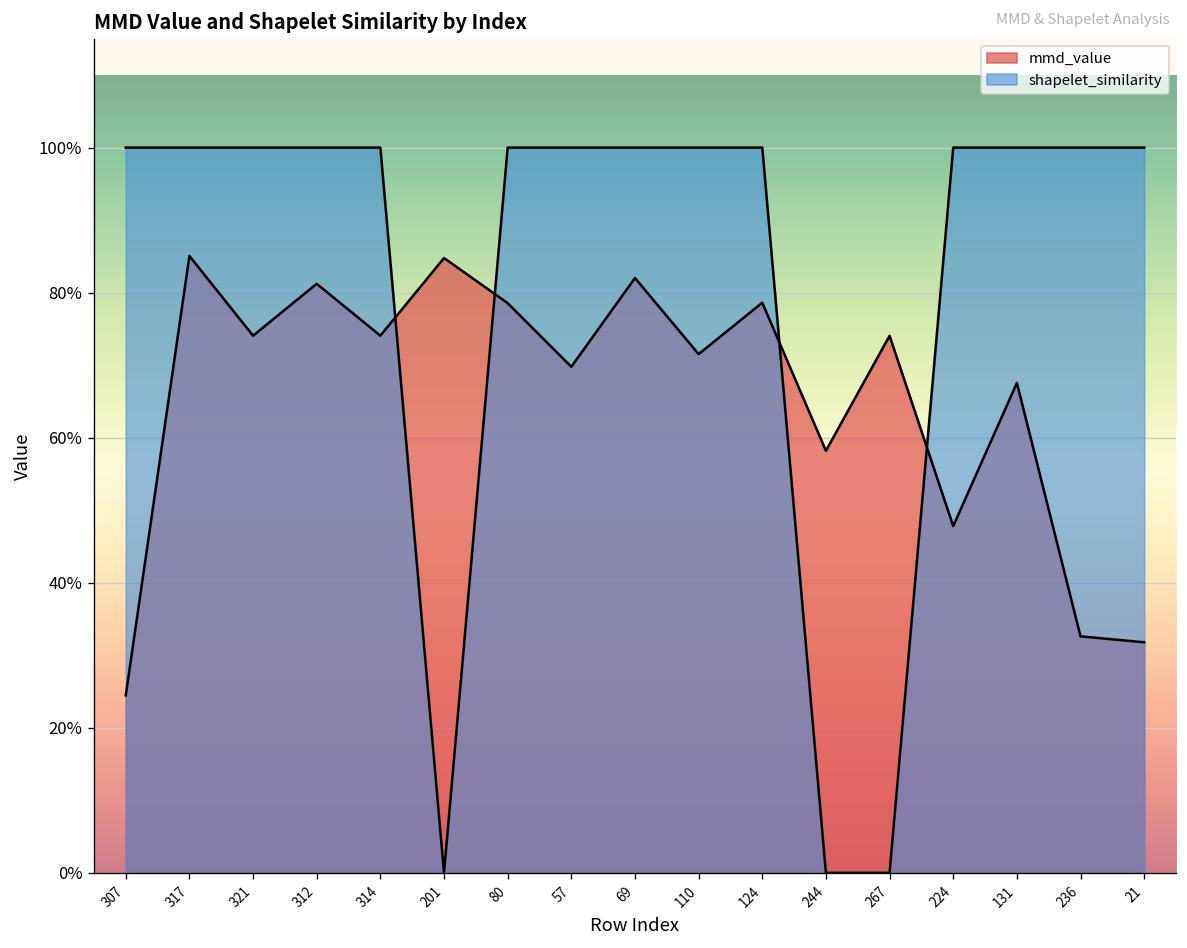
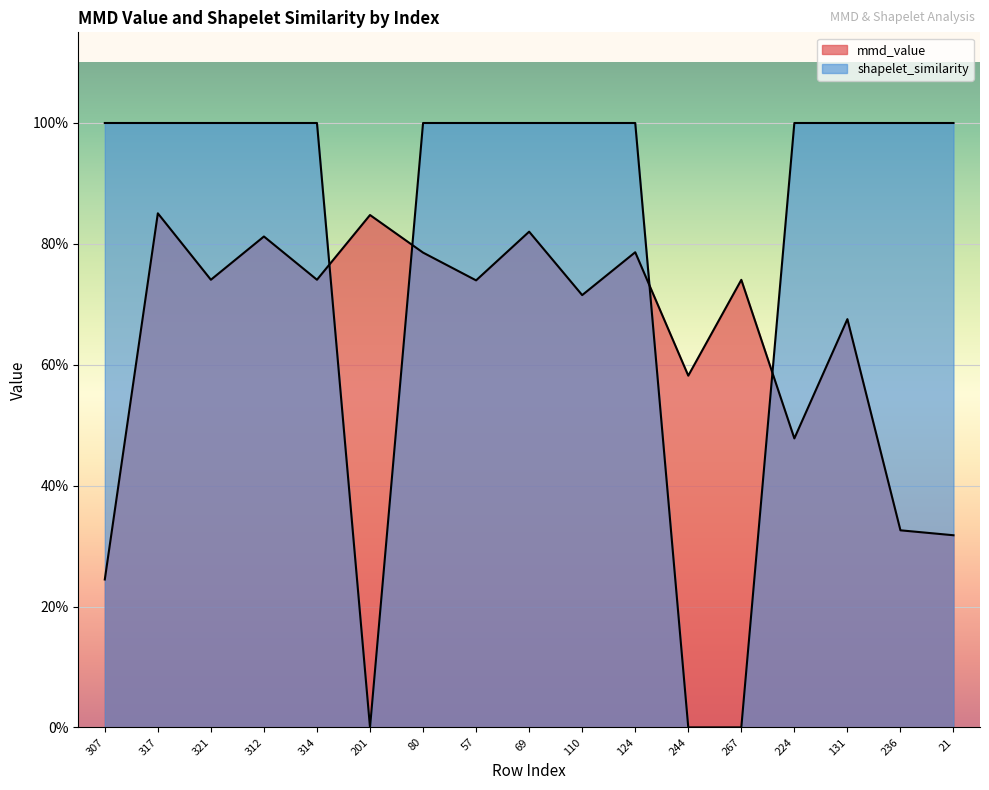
mmd_value, 57: 70% -> 74%
